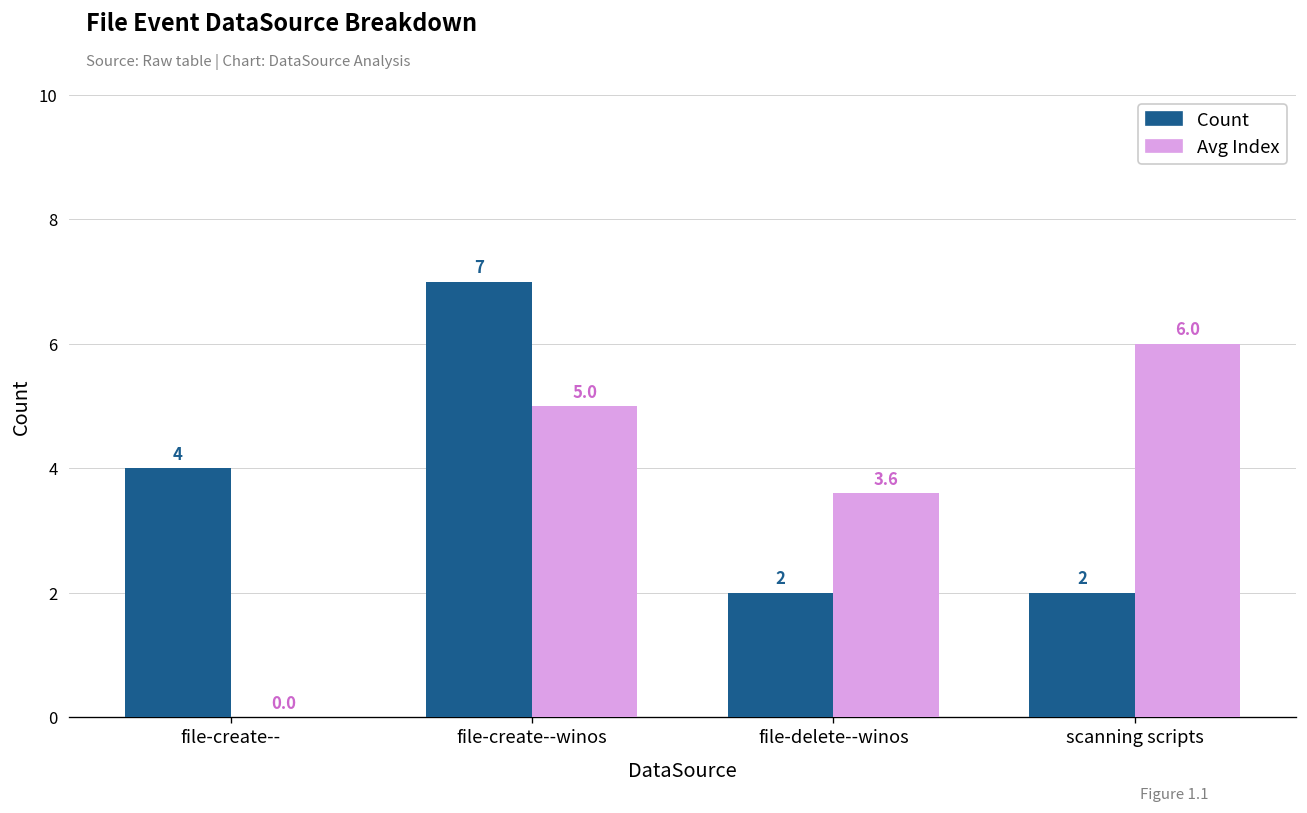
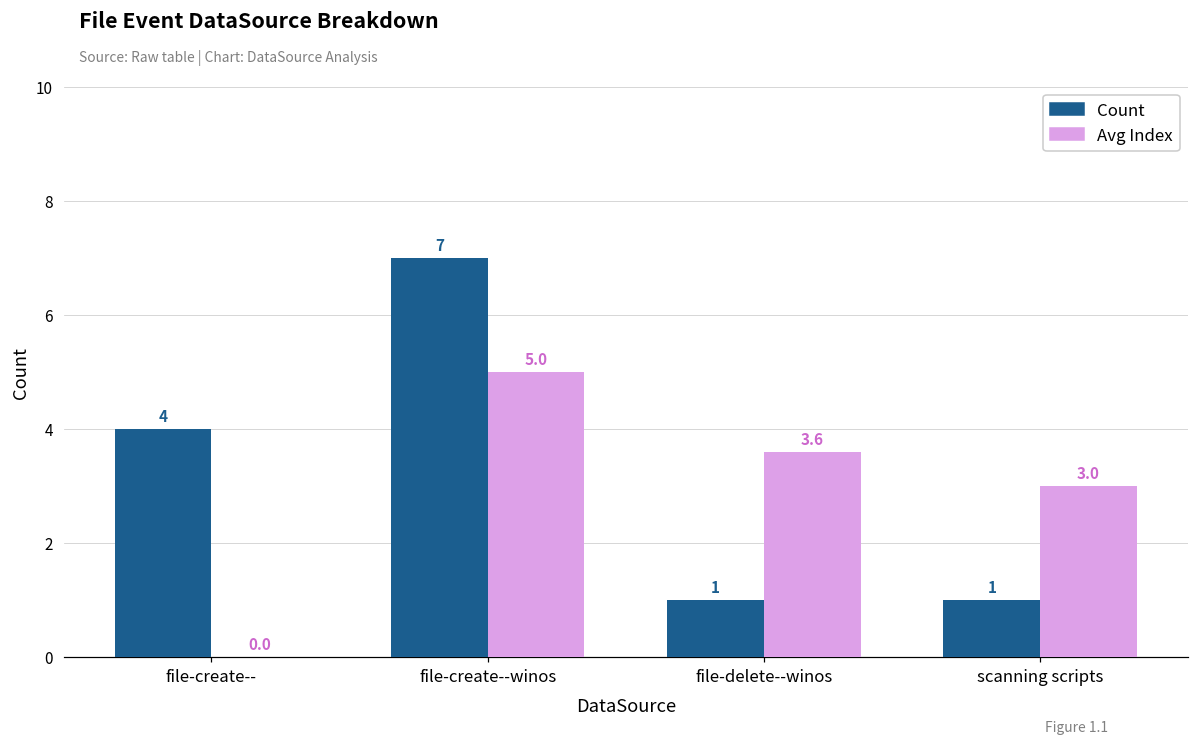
Count, file-delete--winos: 2 -> 1
Count, scanning scripts: 2 -> 1
Avg Index, scanning scripts: 6.0 -> 3.0
